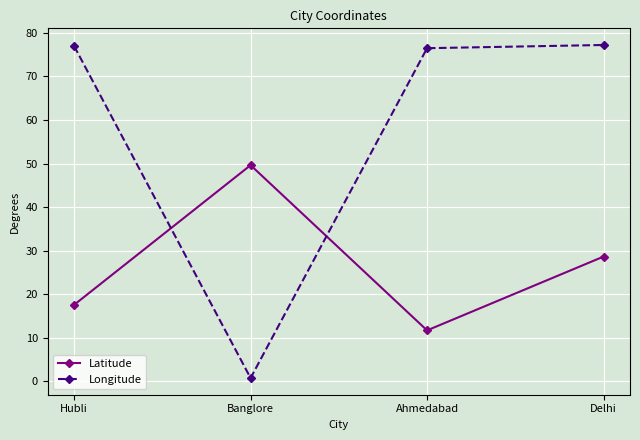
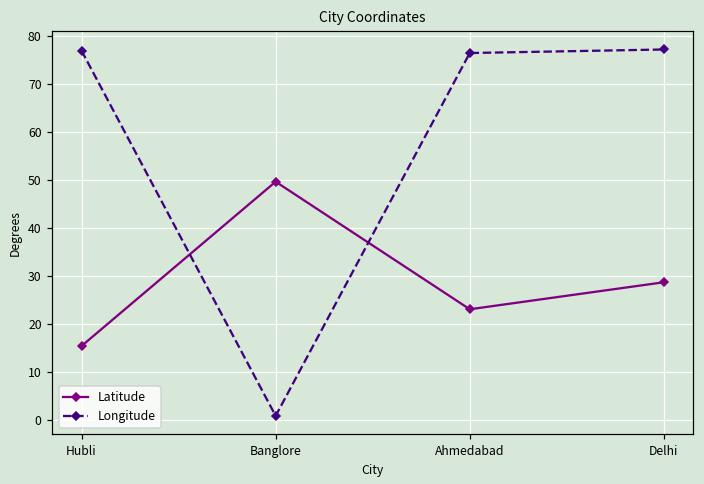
Latitude, Hubli: 18 -> 15
Latitude, Ahmedabad: 12 -> 23
